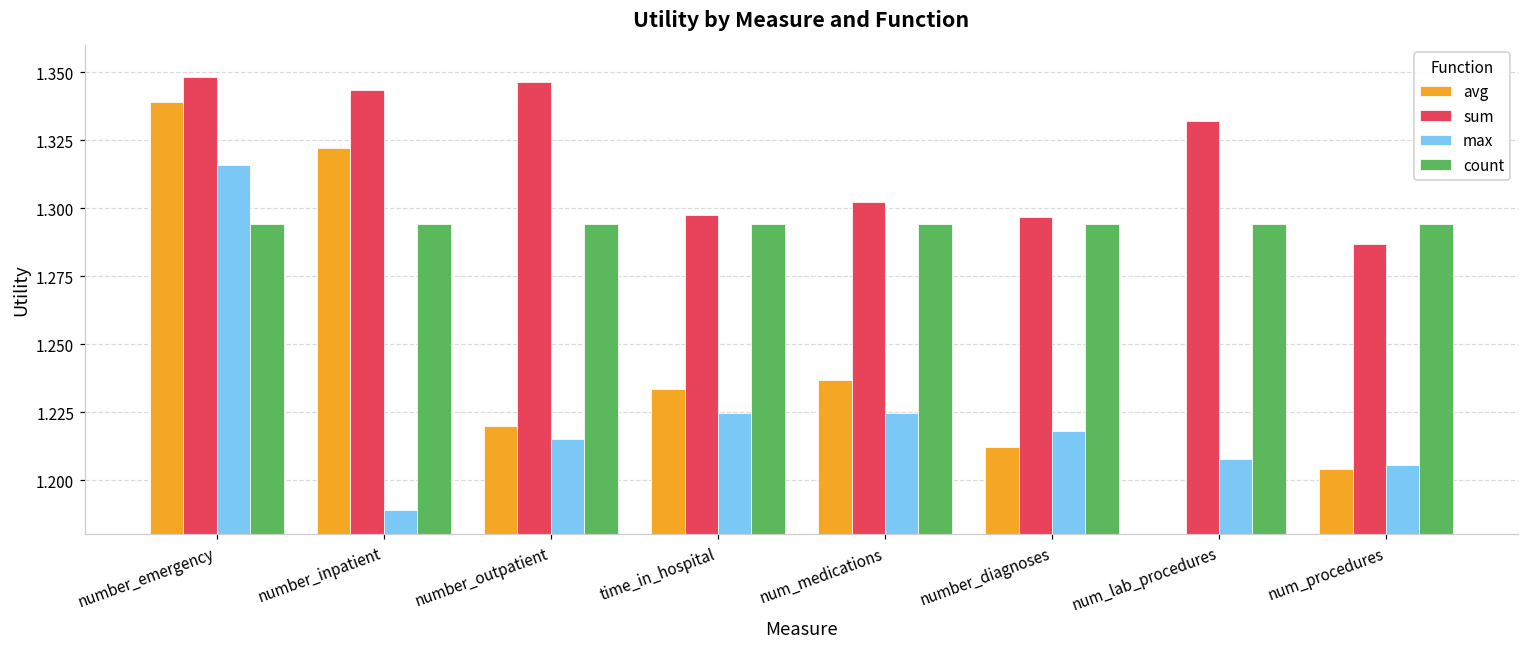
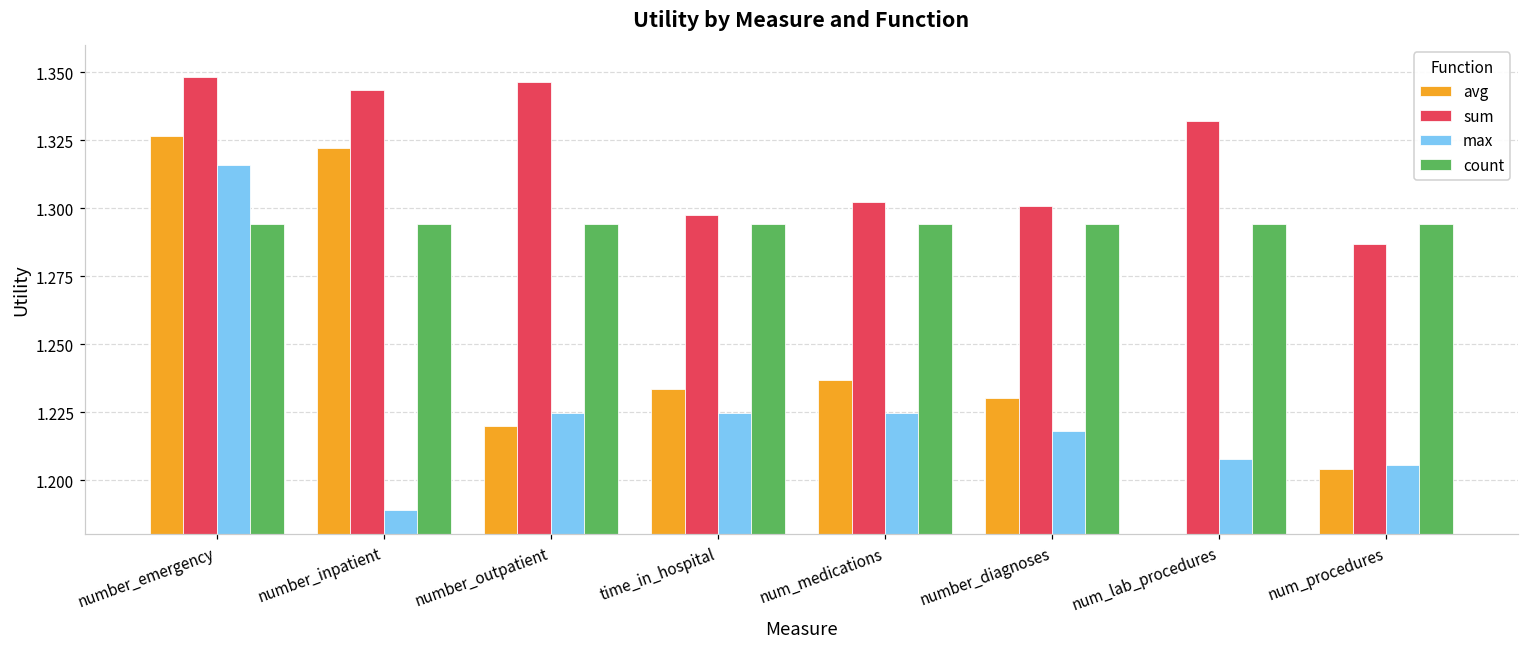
avg, number_emergency: 1.339 -> 1.326
max, number_outpatient: 1.215 -> 1.225
avg, number_diagnoses: 1.212 -> 1.230
sum, number_diagnoses: 1.297 -> 1.301
